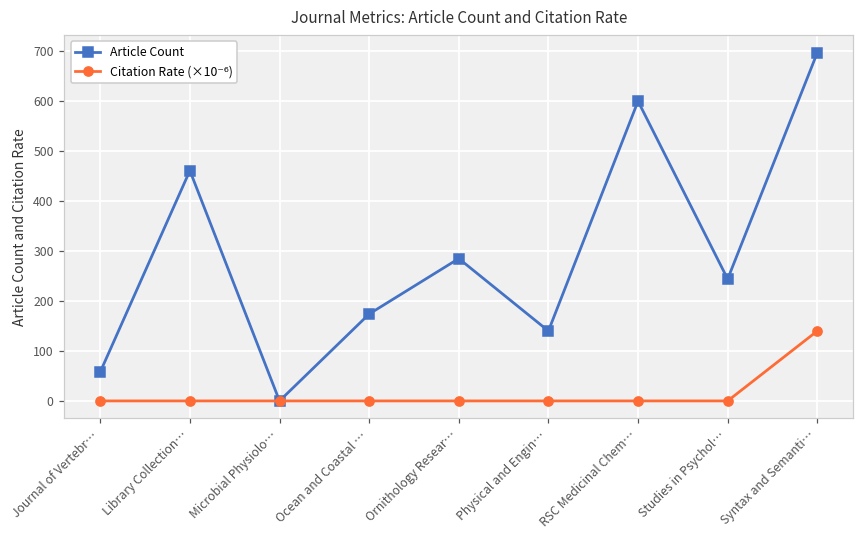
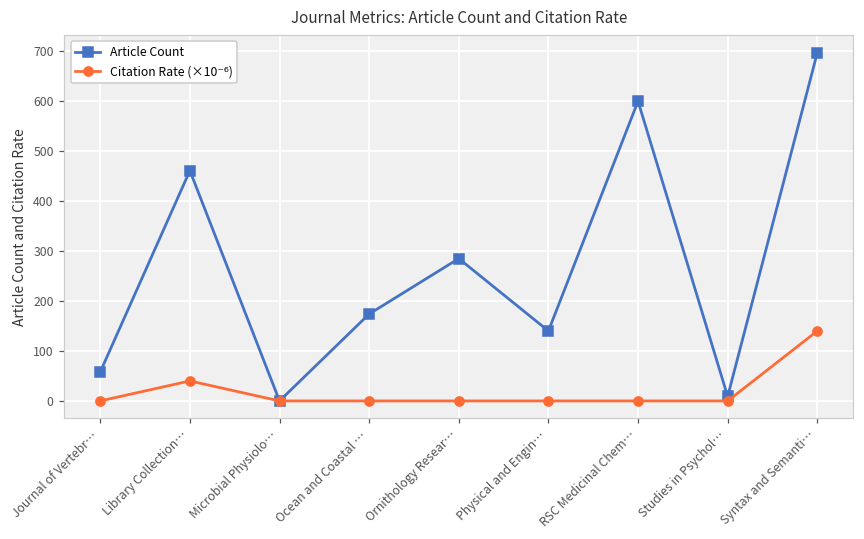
Citation Rate (×10⁻⁶), Library Collection…: 0 -> 40
Article Count, Studies in Psychol…: 240 -> 10
